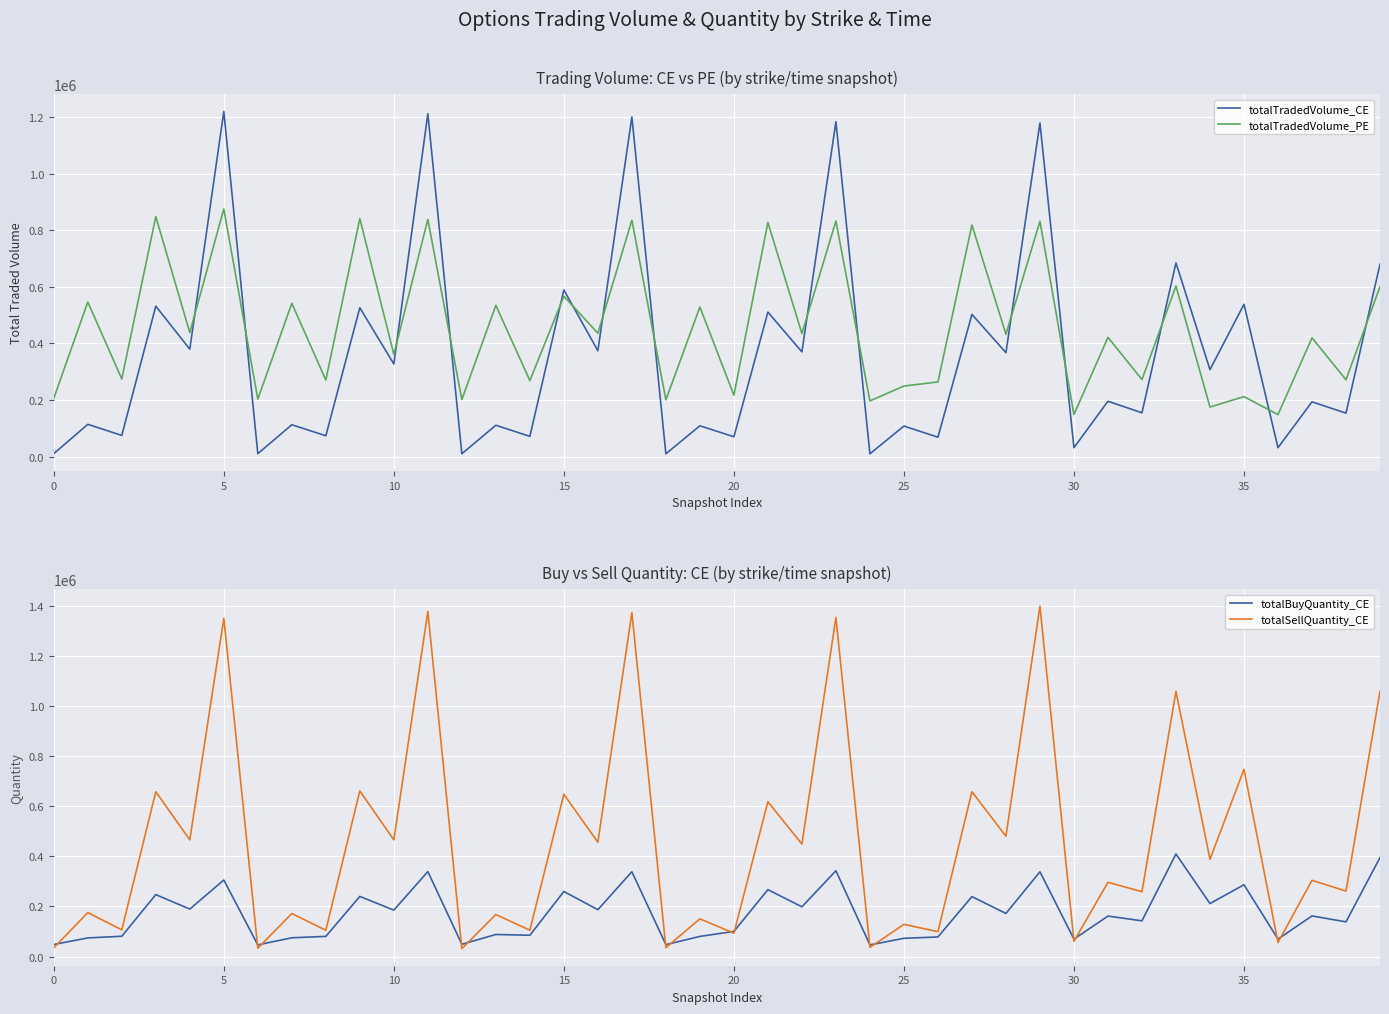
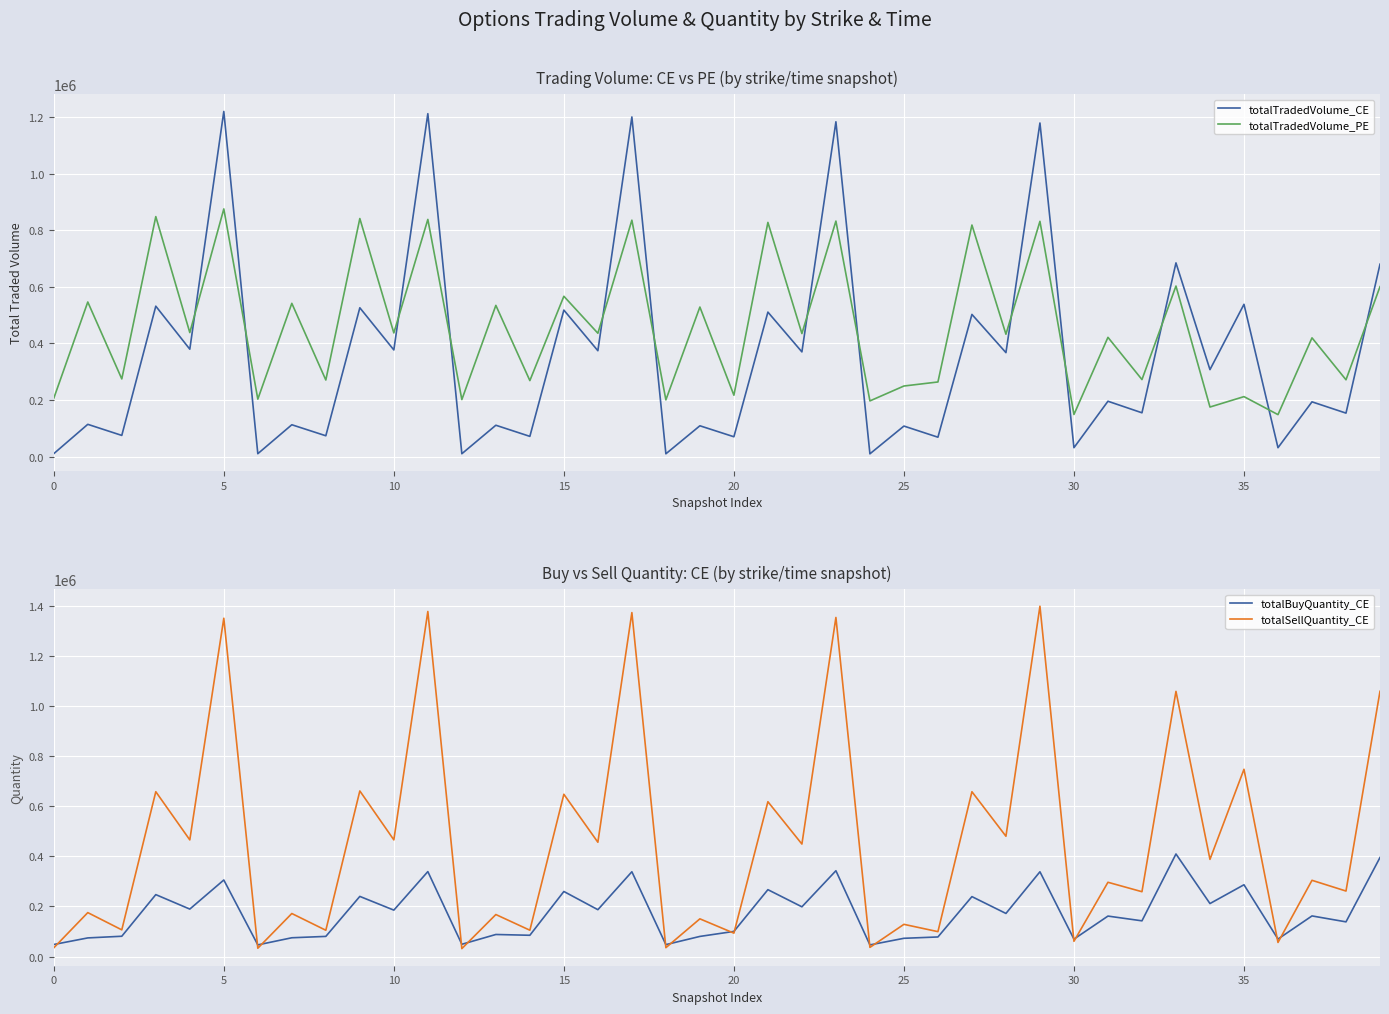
Trading Volume: CE vs PE (by strike/time snapshot), totalTradedVolume_CE, 10: 330000 -> 380000
Trading Volume: CE vs PE (by strike/time snapshot), totalTradedVolume_PE, 10: 360000 -> 440000
Trading Volume: CE vs PE (by strike/time snapshot), totalTradedVolume_CE, 15: 590000 -> 520000
